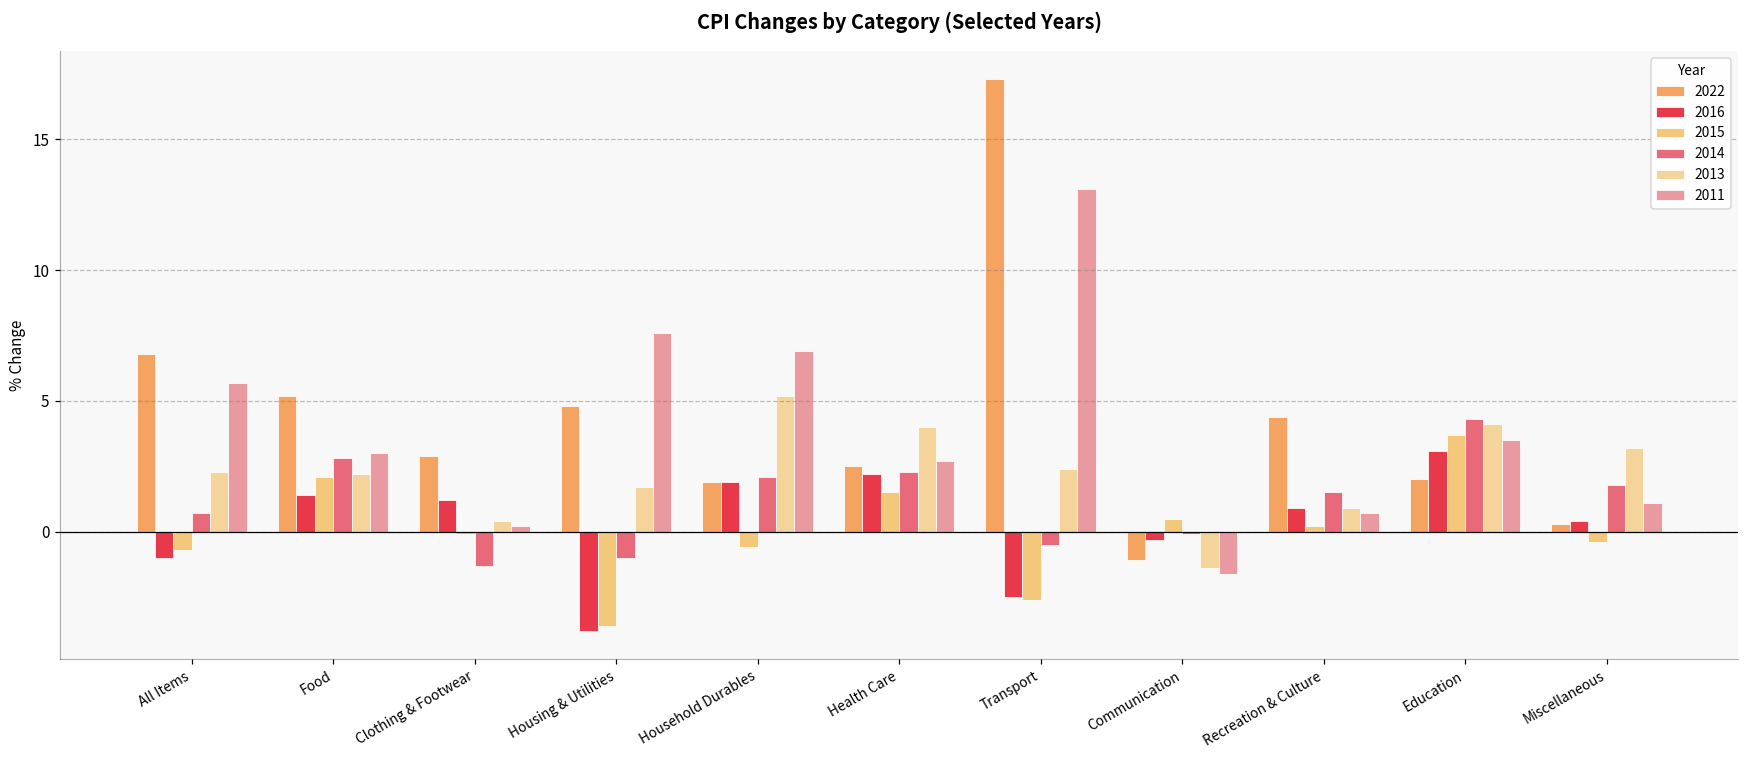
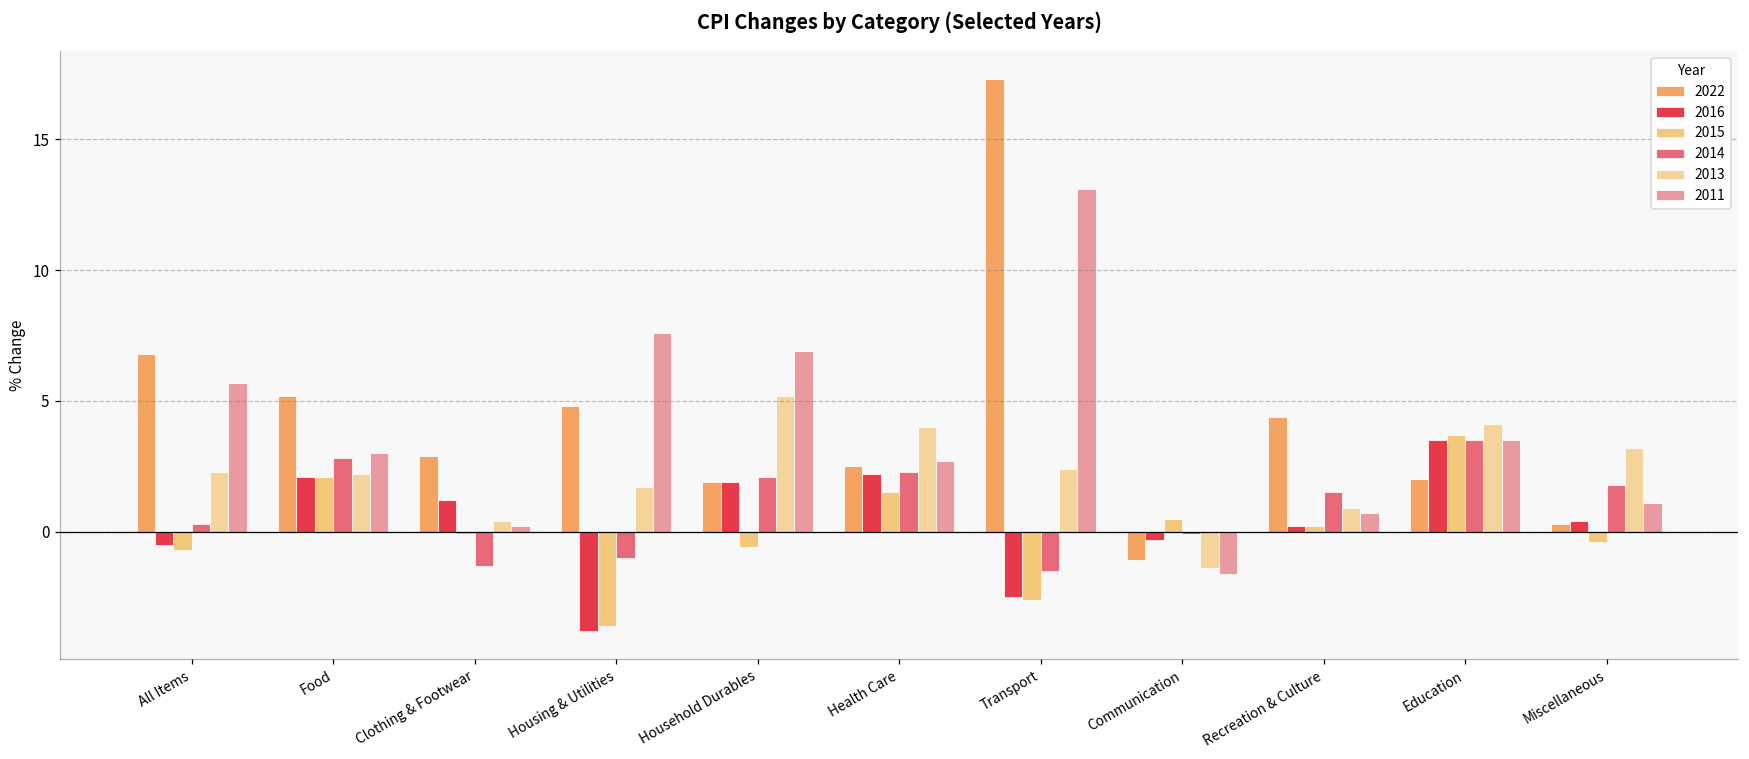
2016, All Items: -1.0 -> -0.5
2014, All Items: 0.7 -> 0.3
2016, Food: 1.4 -> 2.1
2014, Transport: -0.5 -> -1.5
2016, Recreation & Culture: 0.9 -> 0.2
2016, Education: 3.1 -> 3.5
2014, Education: 4.3 -> 3.5
